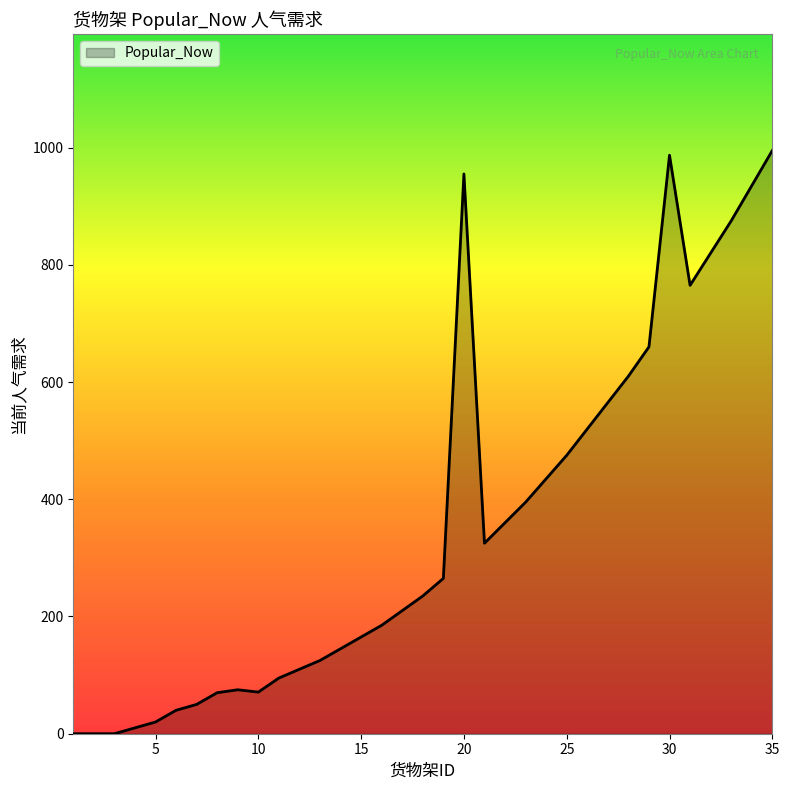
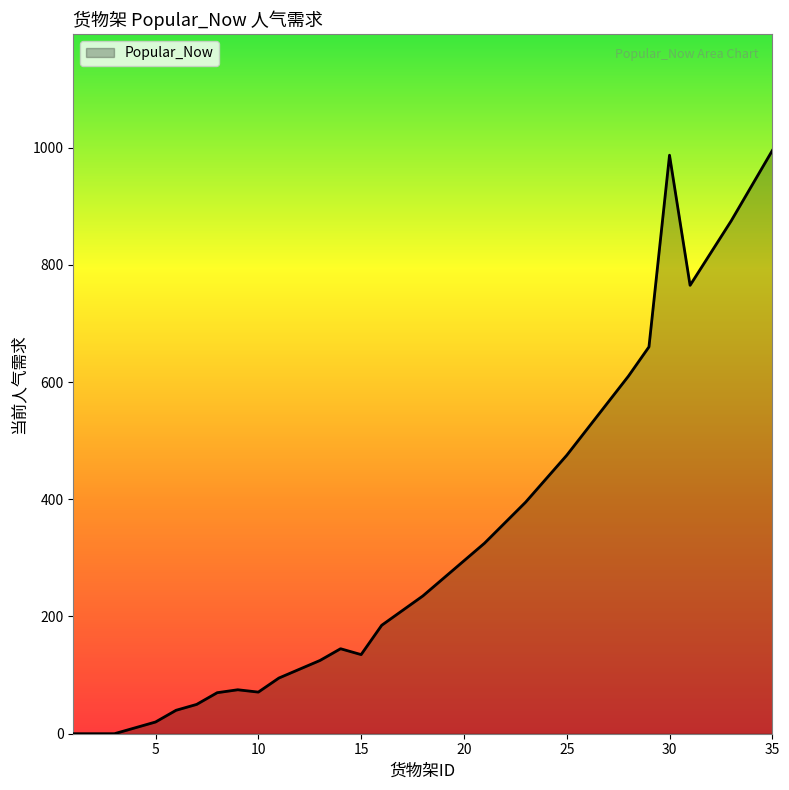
15: 170 -> 140
20: 960 -> 300
